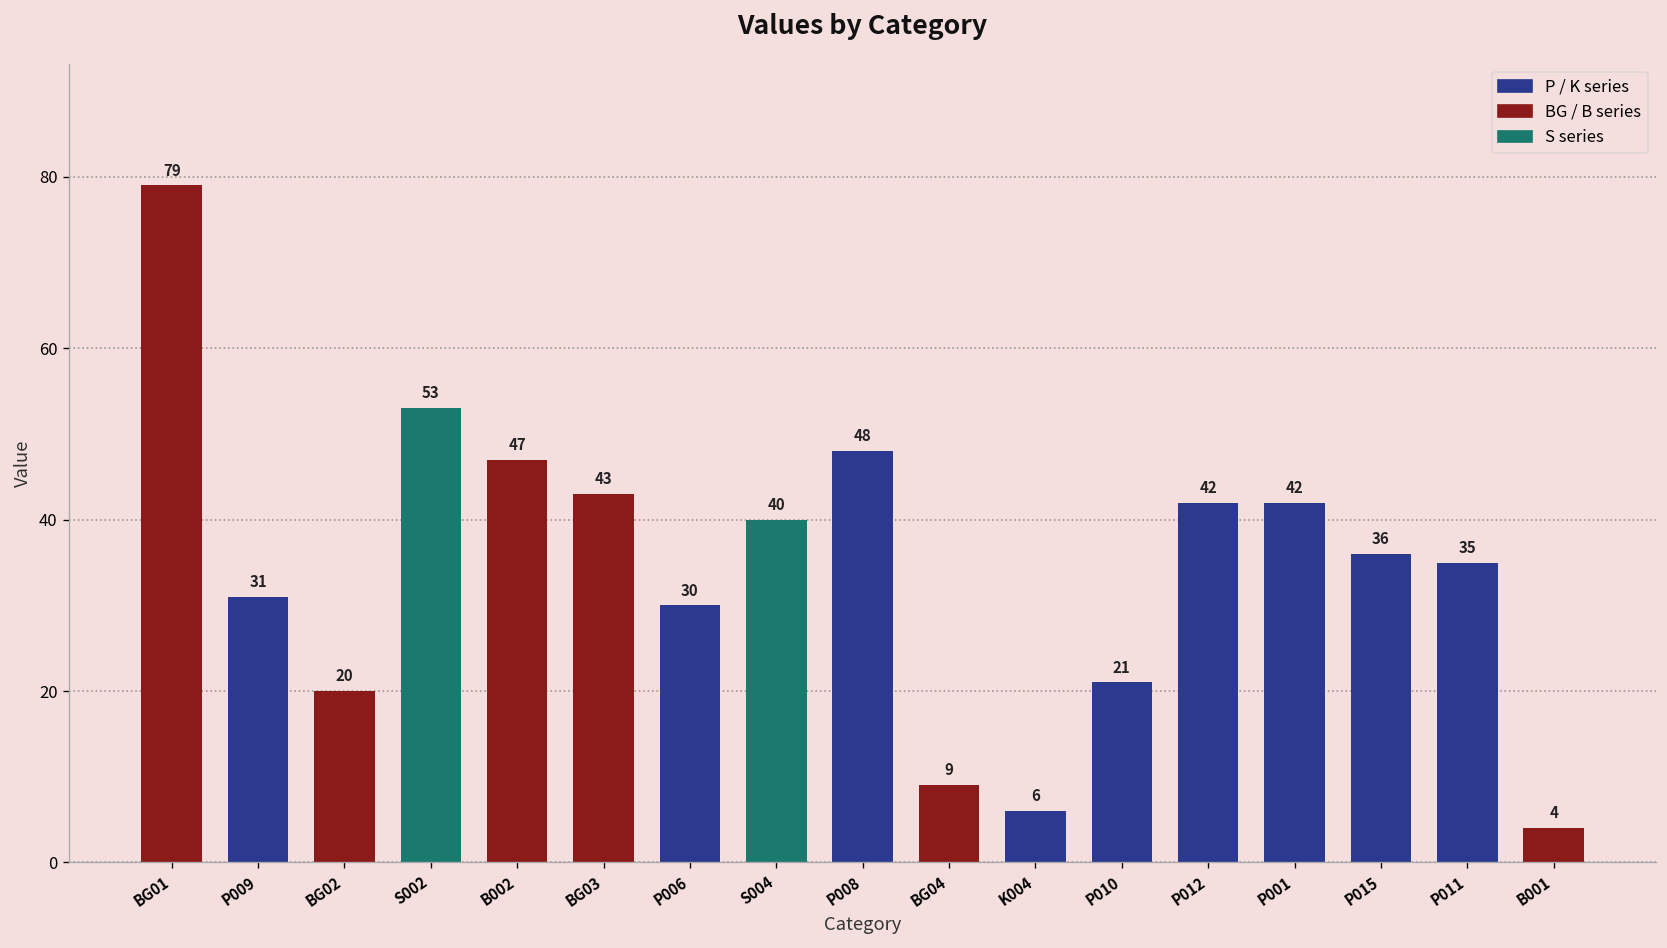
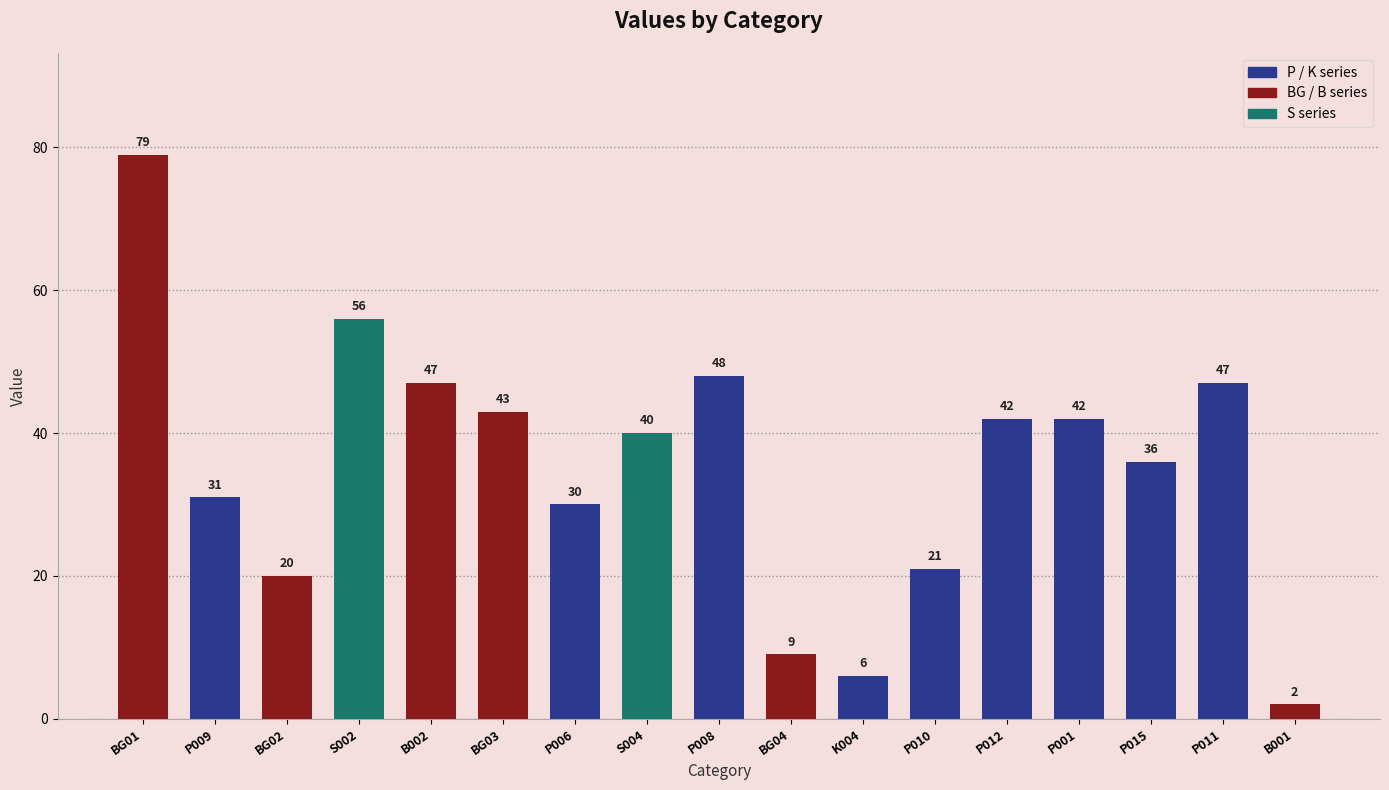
S002: 53 -> 56
P011: 35 -> 47
B001: 4 -> 2
